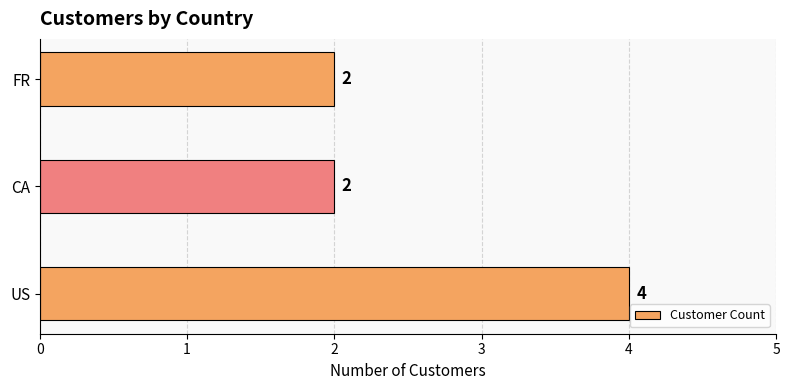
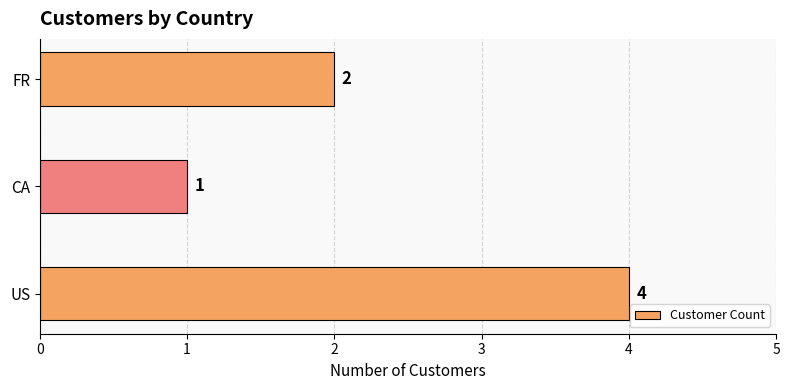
CA: 2 -> 1
